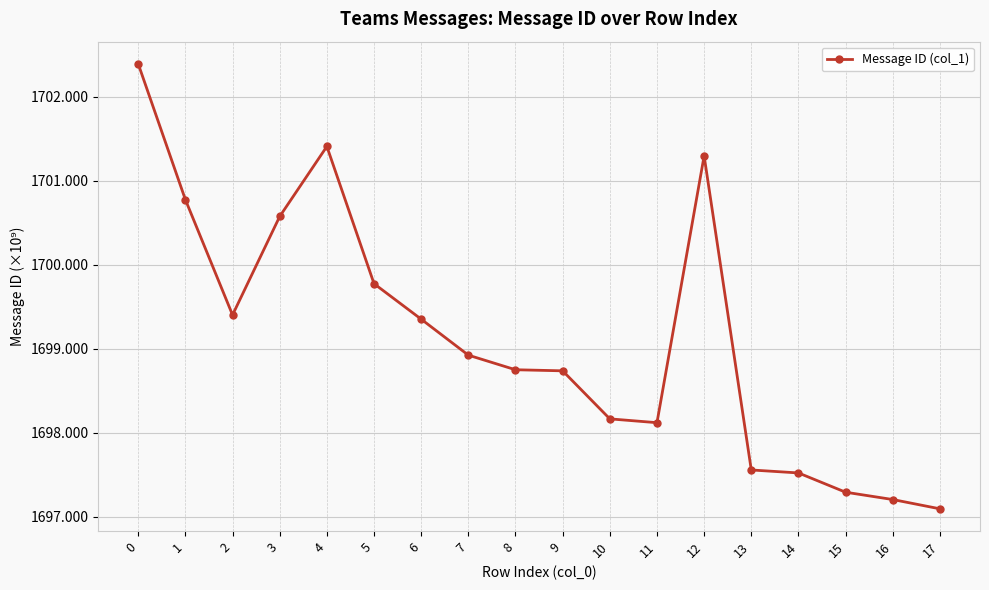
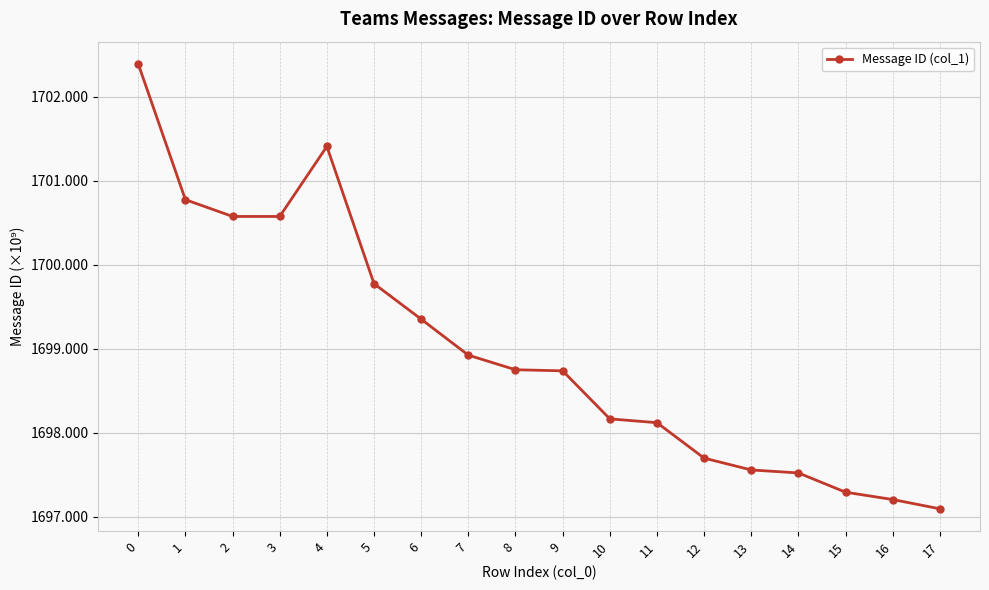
2: 1699.4 -> 1700.6
12: 1701.3 -> 1697.7
